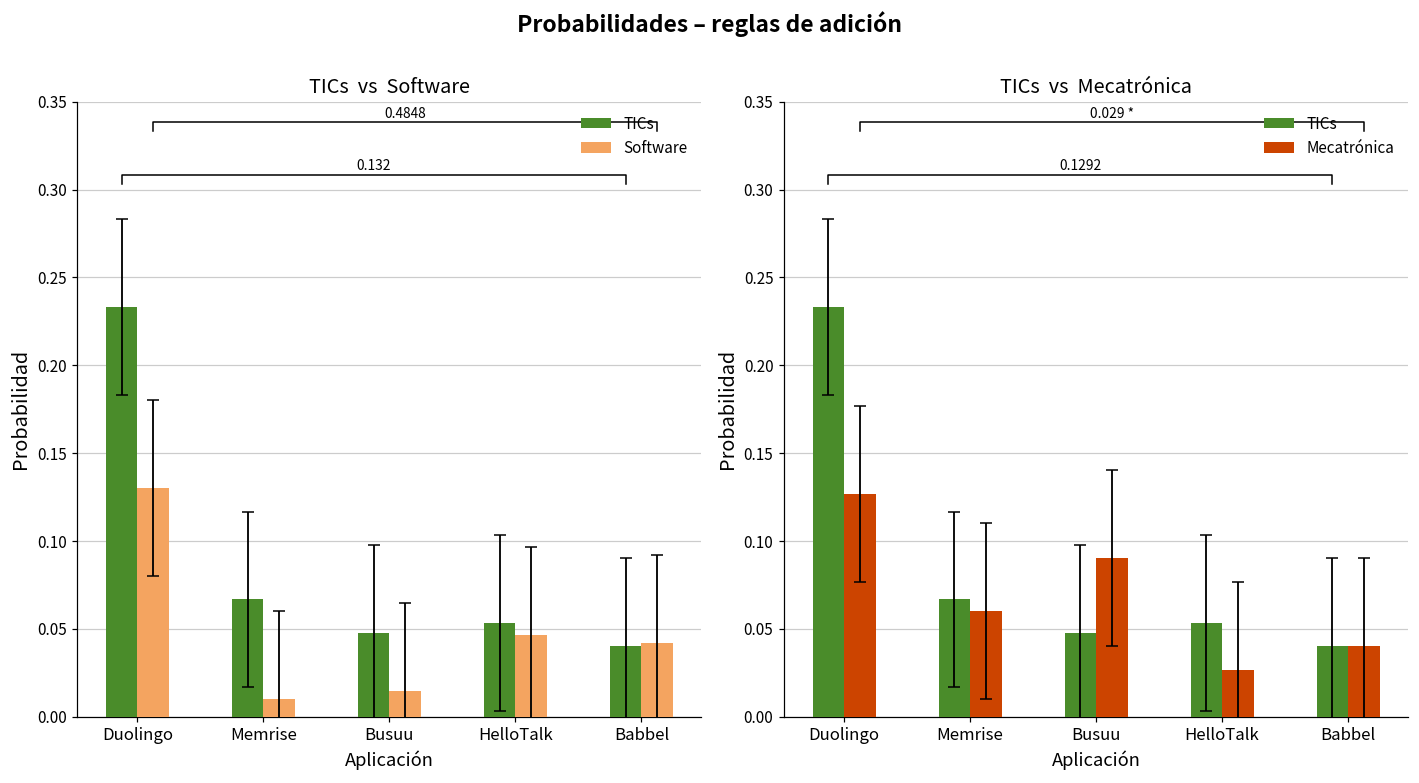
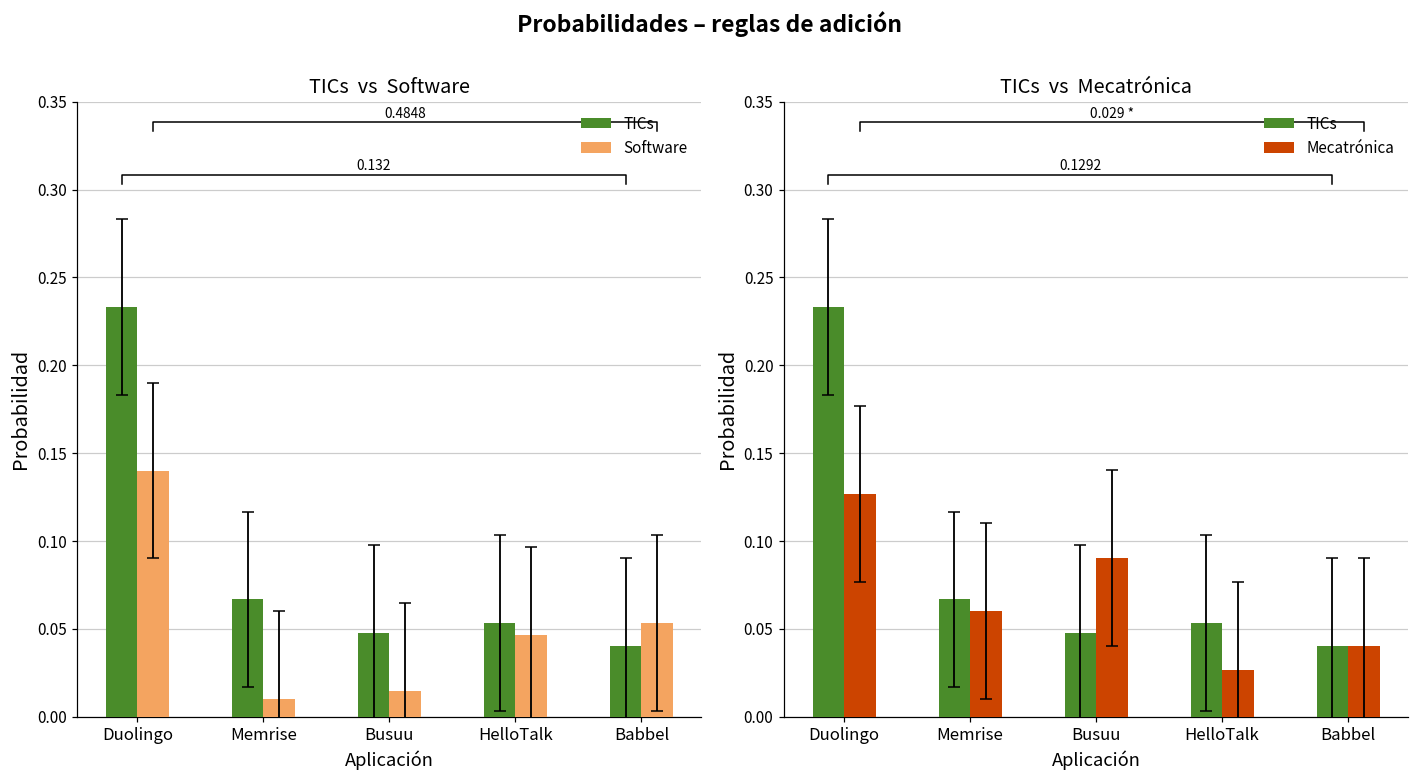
TICs vs Software, Software, Duolingo: 0.13 -> 0.14
TICs vs Software, Software, Babbel: 0.042 -> 0.053
